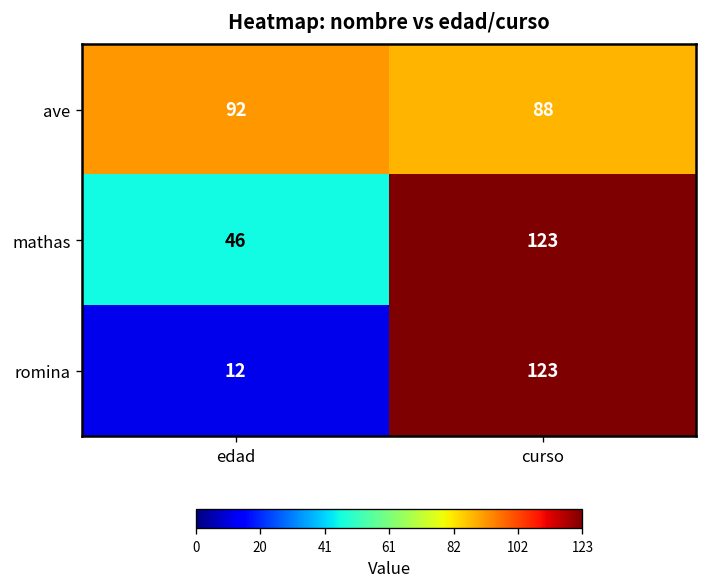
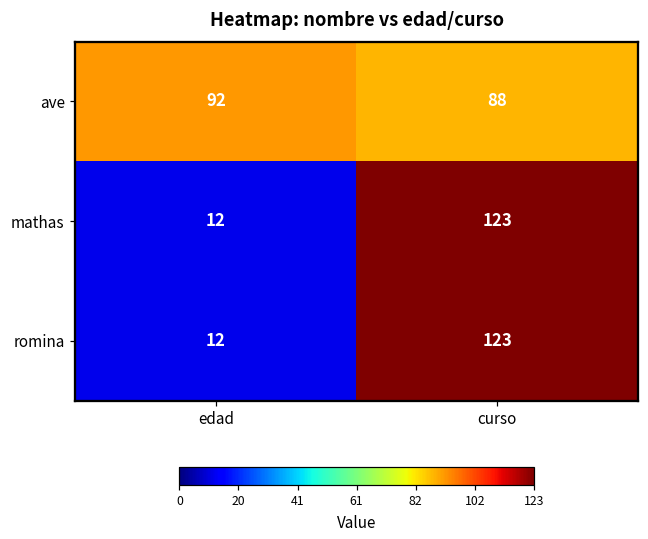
mathas, edad: 46 -> 12
